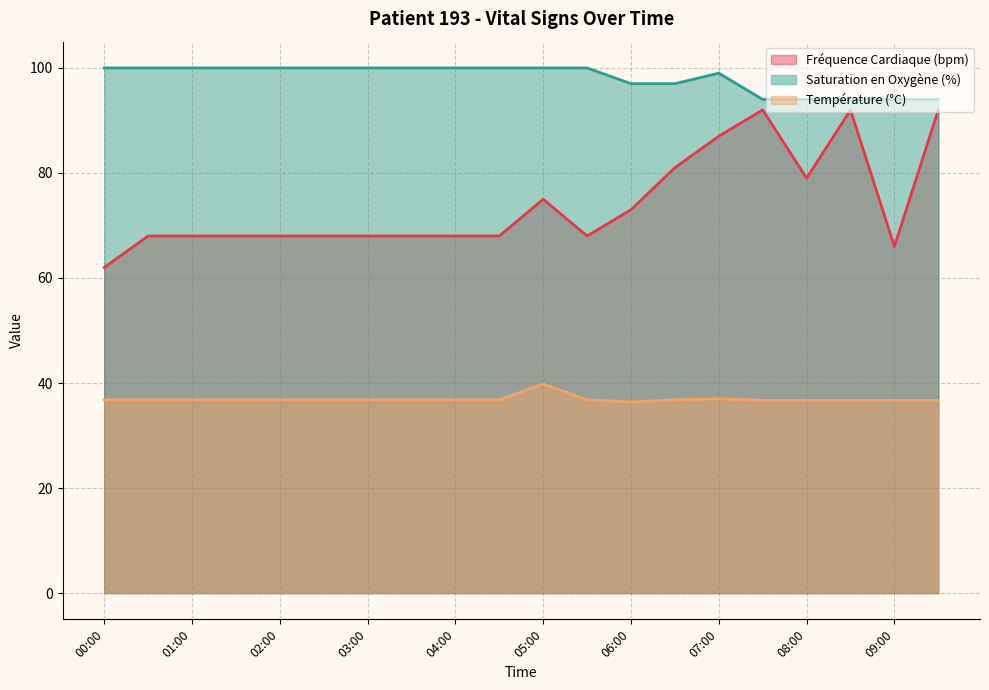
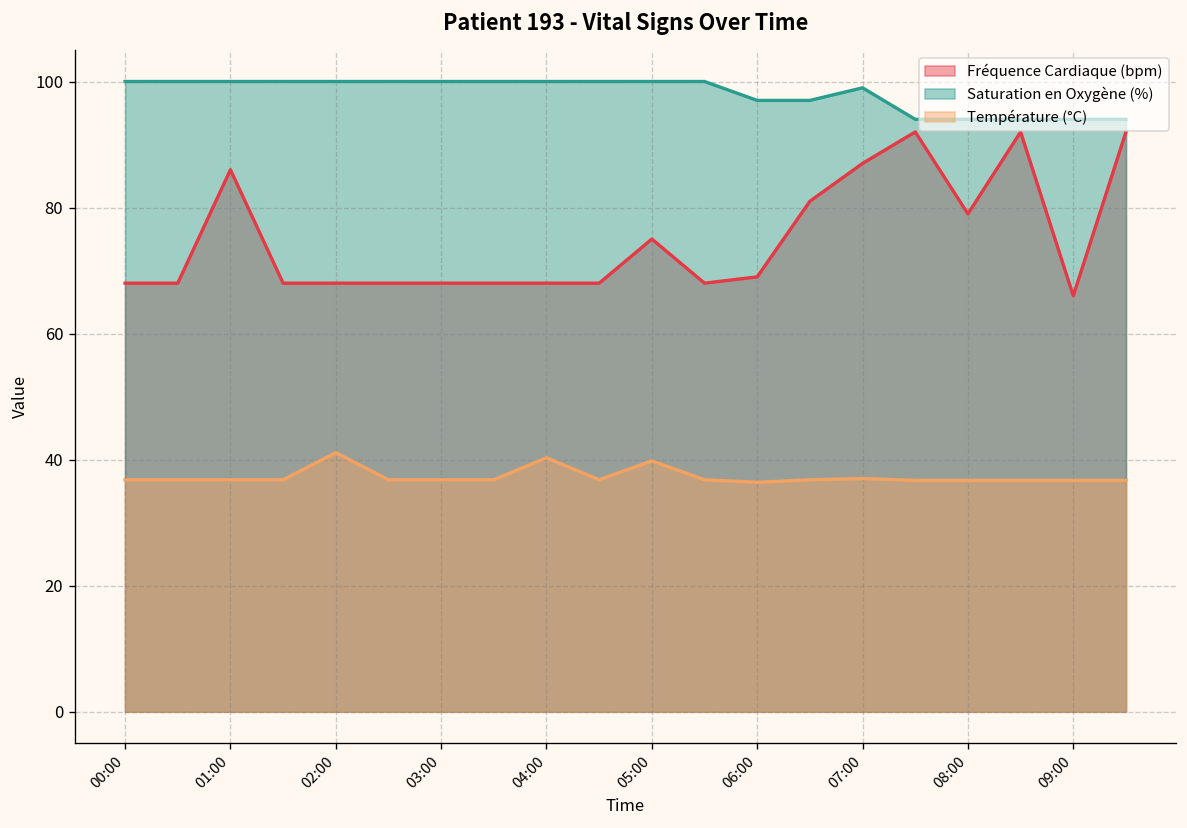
Fréquence Cardiaque (bpm), 00:00: 62 -> 68
Fréquence Cardiaque (bpm), 01:00: 68 -> 86
Température (°C), 02:00: 37 -> 41
Température (°C), 04:00: 37 -> 40
Fréquence Cardiaque (bpm), 06:00: 73 -> 69
